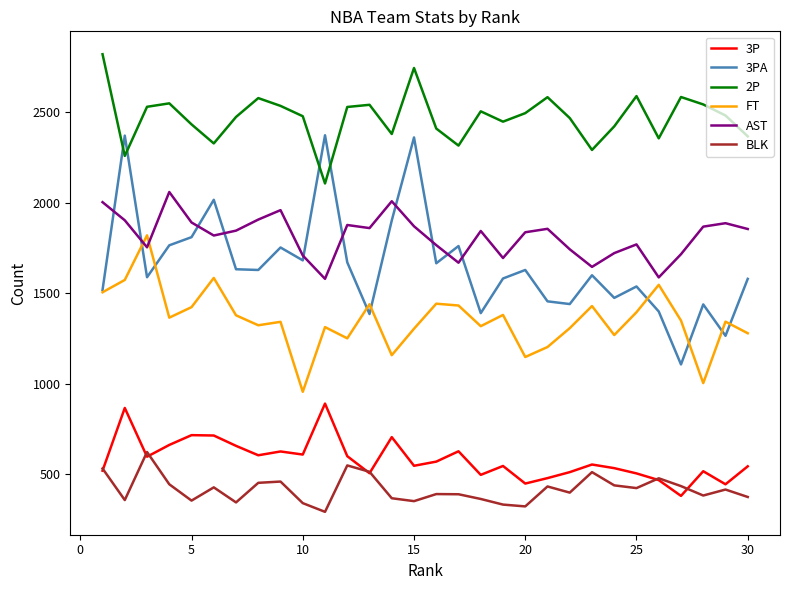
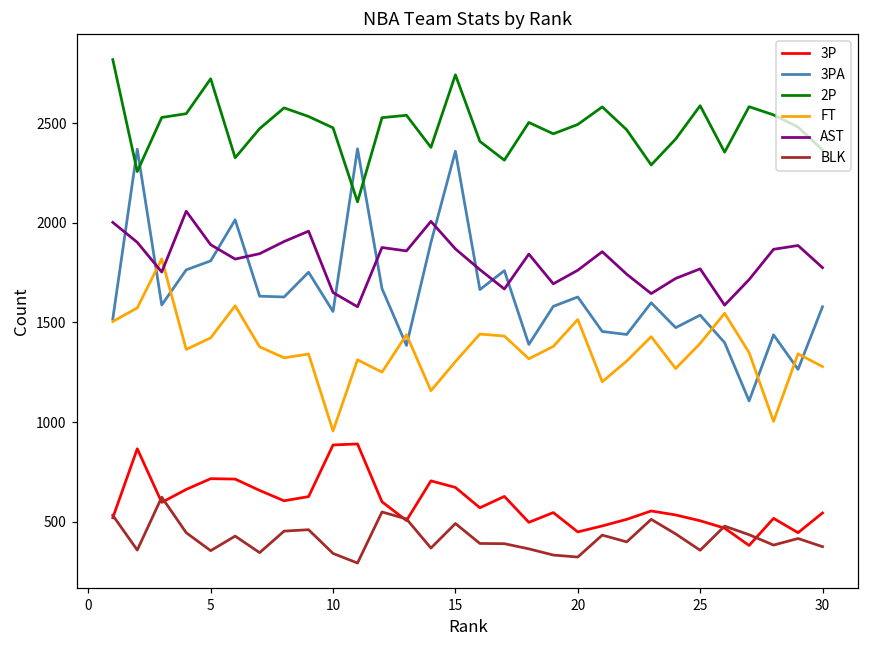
2P, 5: 2430 -> 2720
3P, 10: 610 -> 890
3PA, 10: 1680 -> 1560
AST, 10: 1710 -> 1650
3P, 15: 550 -> 670
BLK, 15: 350 -> 490
FT, 20: 1150 -> 1520
AST, 20: 1840 -> 1760
BLK, 25: 430 -> 360
AST, 30: 1850 -> 1780
